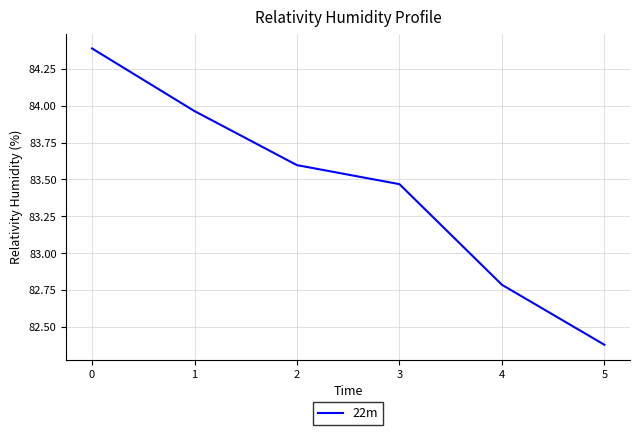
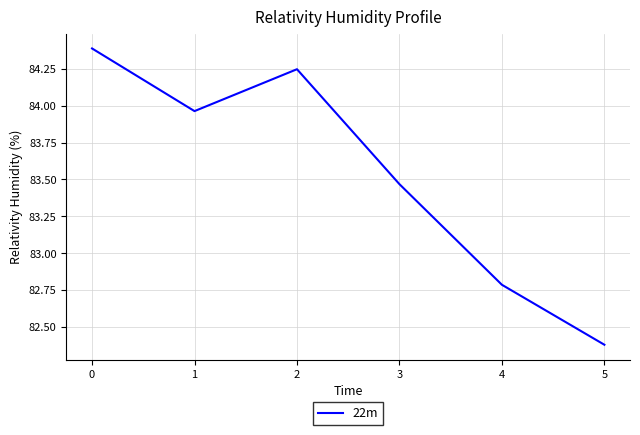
2: 83.60 -> 84.25
